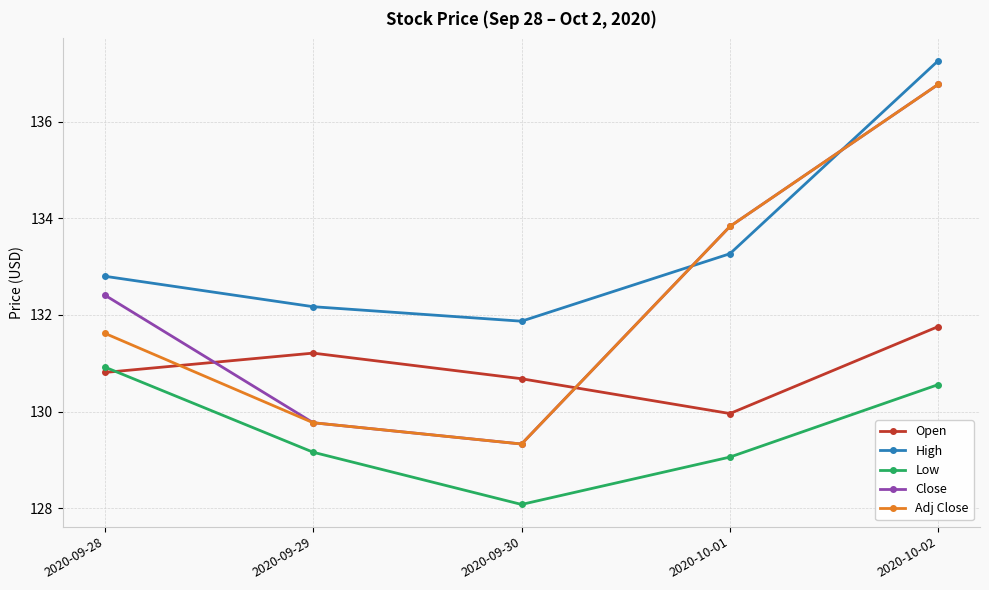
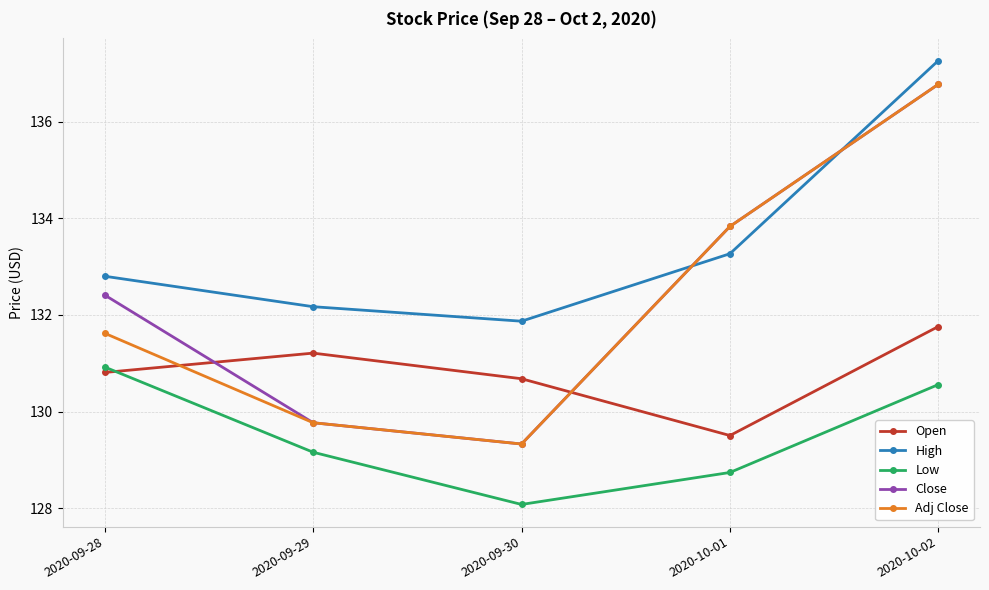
Open, 2020-10-01: 130.0 -> 129.5
Low, 2020-10-01: 129.1 -> 128.7
